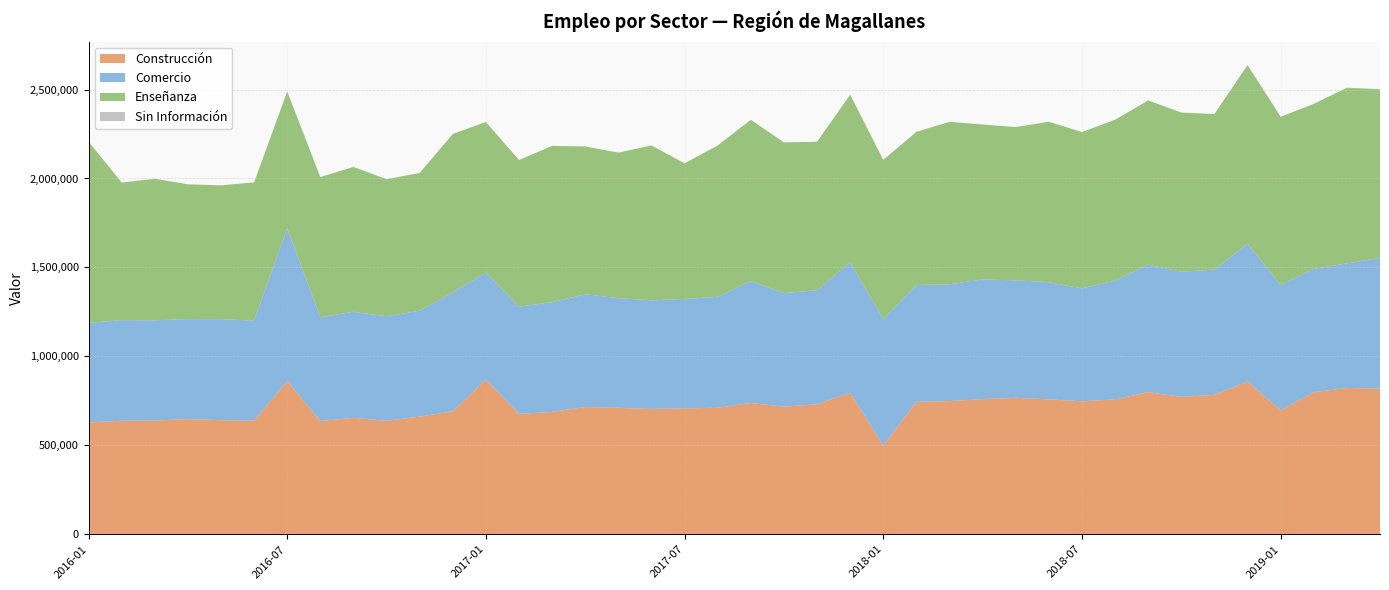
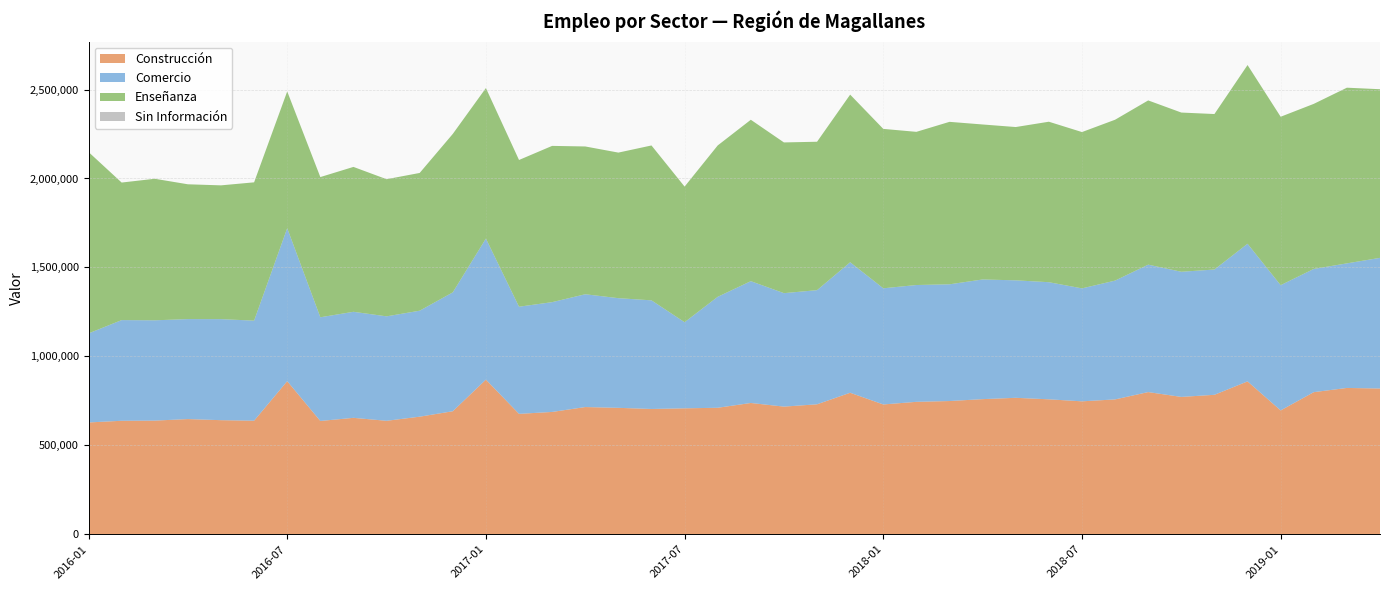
Comercio, 2016-01: 560,000 -> 500,000
Comercio, 2017-01: 600,000 -> 790,000
Comercio, 2017-07: 610,000 -> 480,000
Construcción, 2018-01: 500,000 -> 730,000
Comercio, 2018-01: 710,000 -> 650,000
